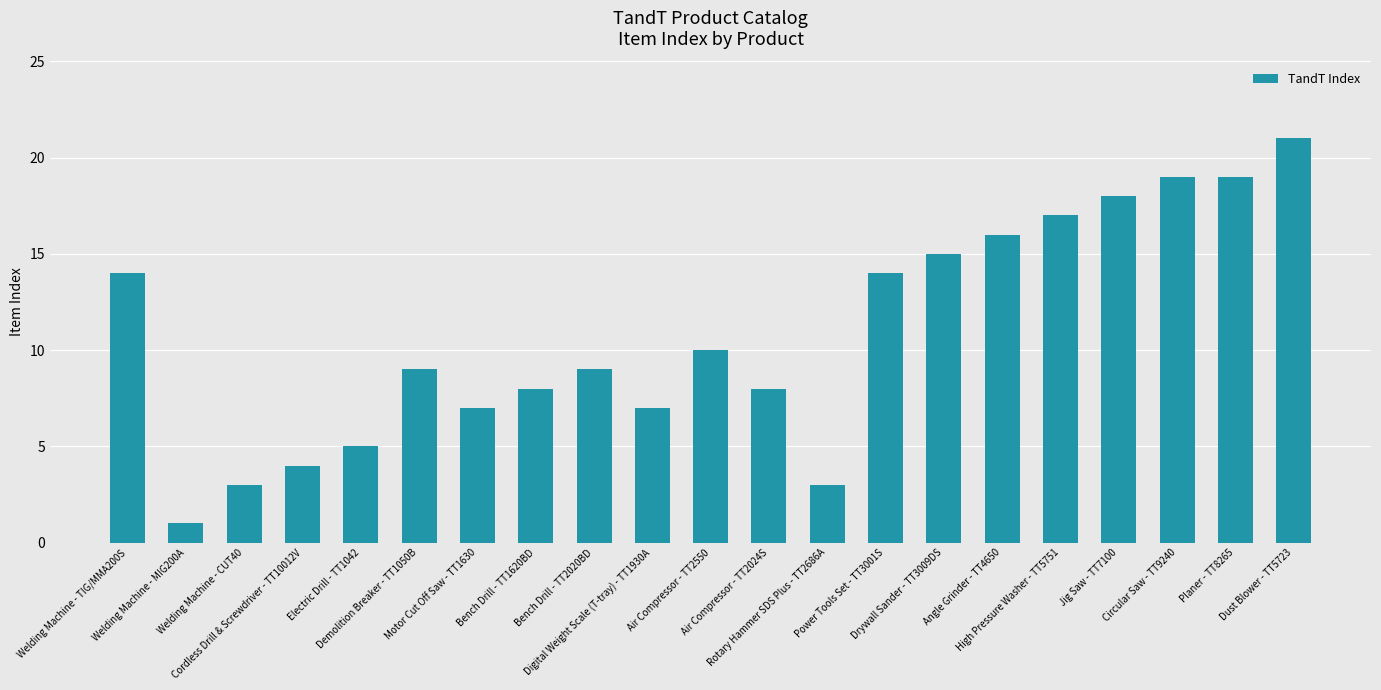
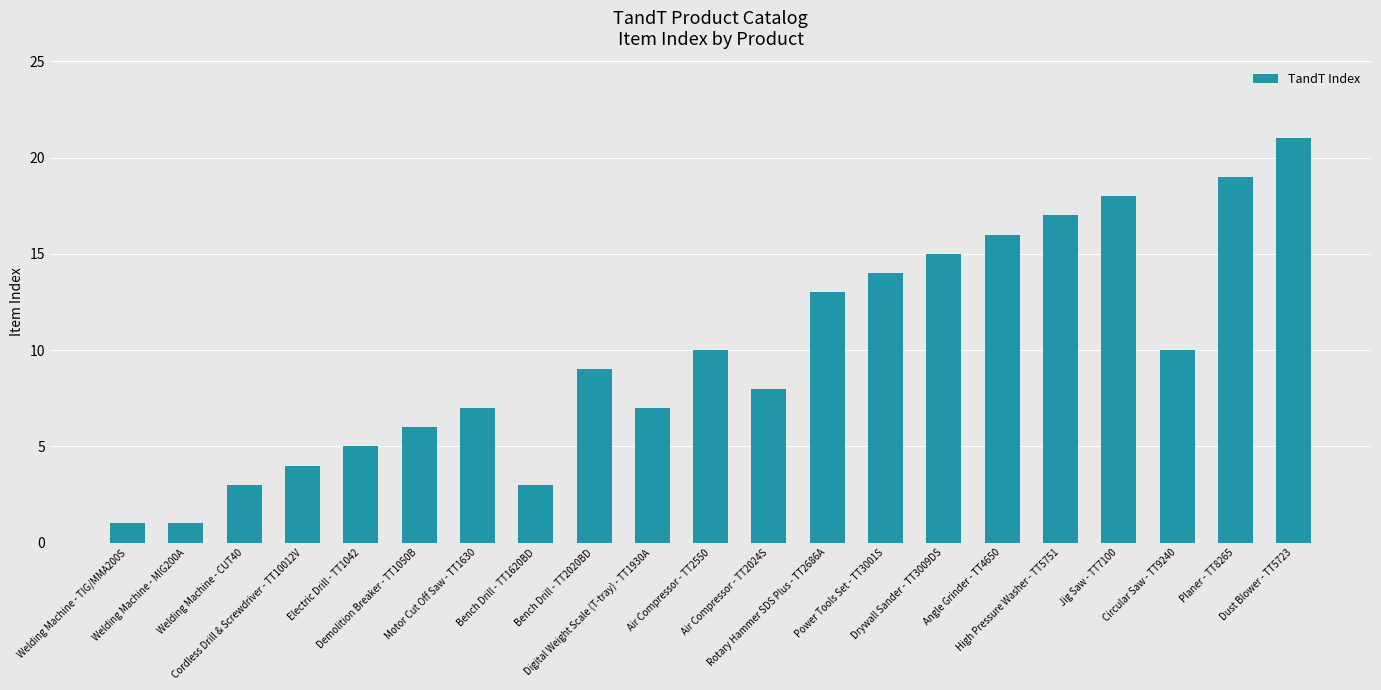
Welding Machine - TIG/MMA200S: 14 -> 1
Demolition Breaker - TT1050B: 9 -> 6
Bench Drill - TT1620BD: 8 -> 3
Rotary Hammer SDS Plus - TT2686A: 3 -> 13
Circular Saw - TT9240: 19 -> 10
